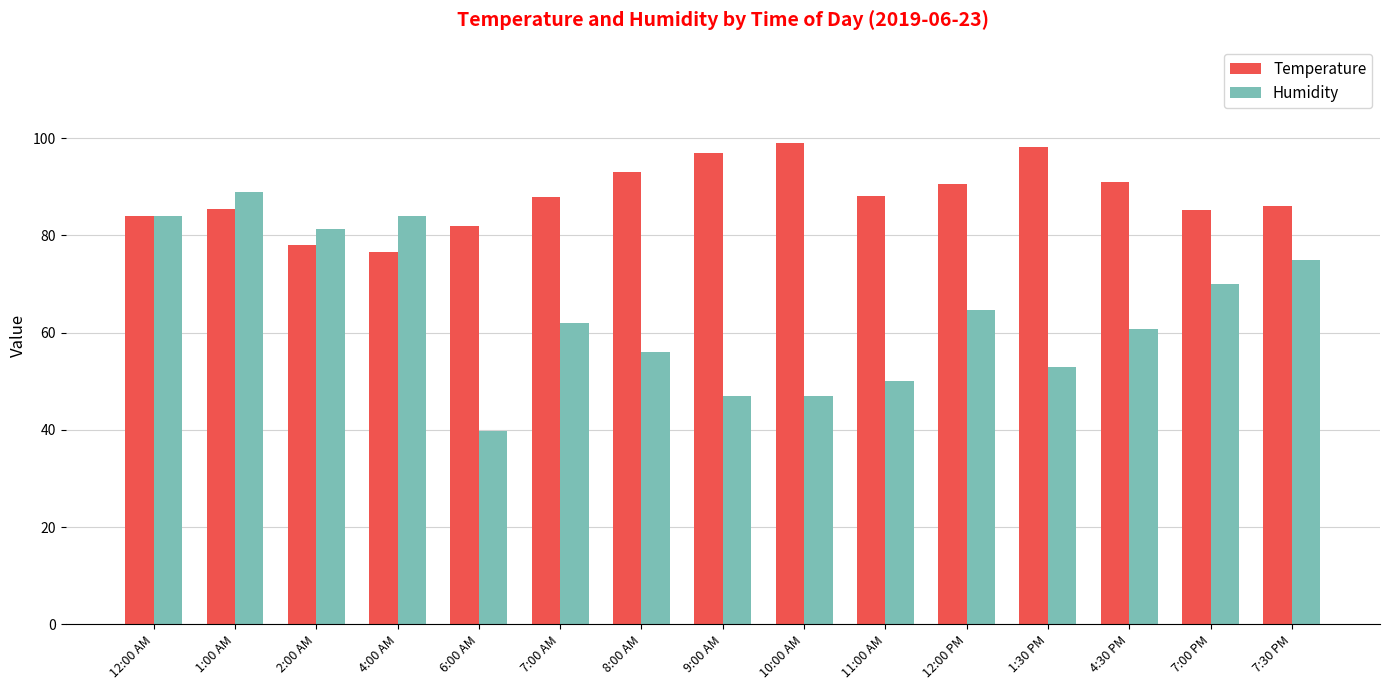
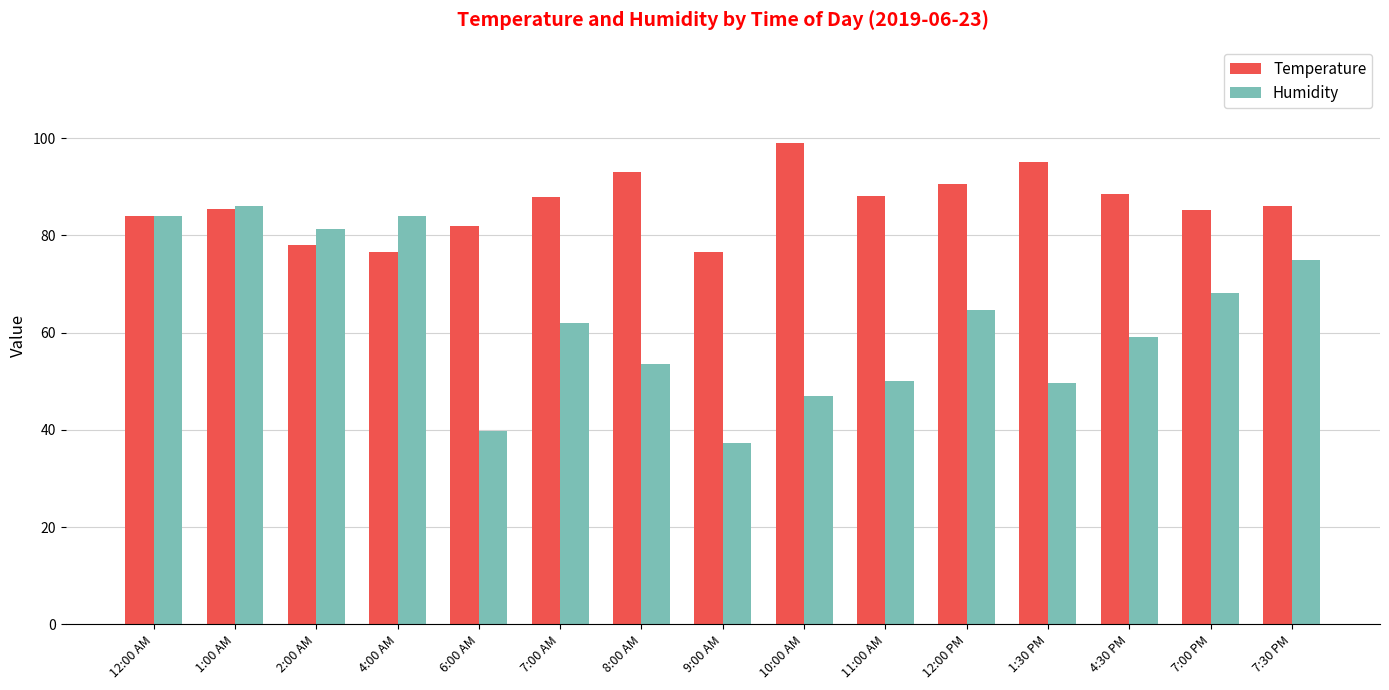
Humidity, 1:00 AM: 89 -> 86
Humidity, 8:00 AM: 56 -> 54
Temperature, 9:00 AM: 97 -> 77
Humidity, 9:00 AM: 47 -> 37
Temperature, 1:30 PM: 98 -> 95
Humidity, 1:30 PM: 53 -> 50
Temperature, 4:30 PM: 91 -> 89
Humidity, 4:30 PM: 61 -> 59
Humidity, 7:00 PM: 70 -> 68
